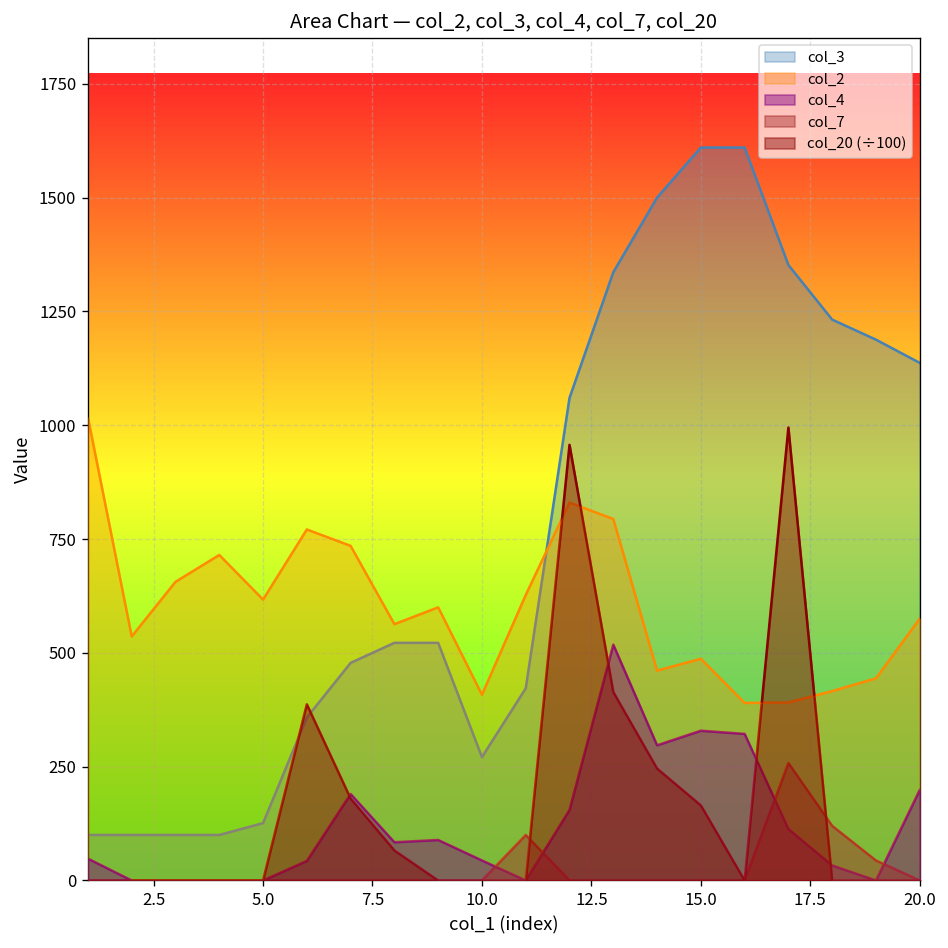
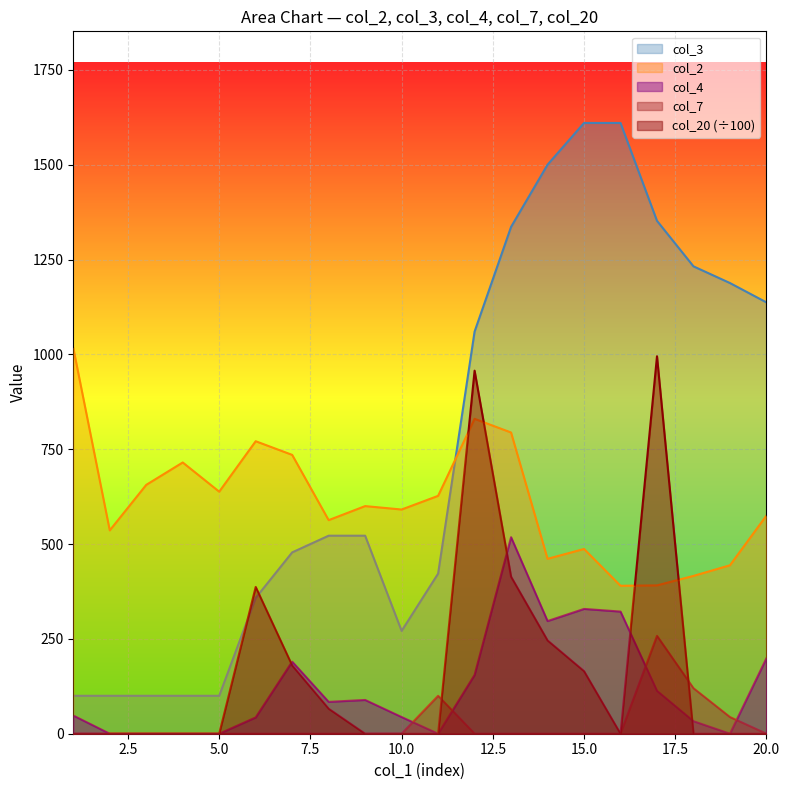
col_3, 5.0: 130 -> 100
col_2, 5.0: 620 -> 640
col_2, 10.0: 410 -> 590
